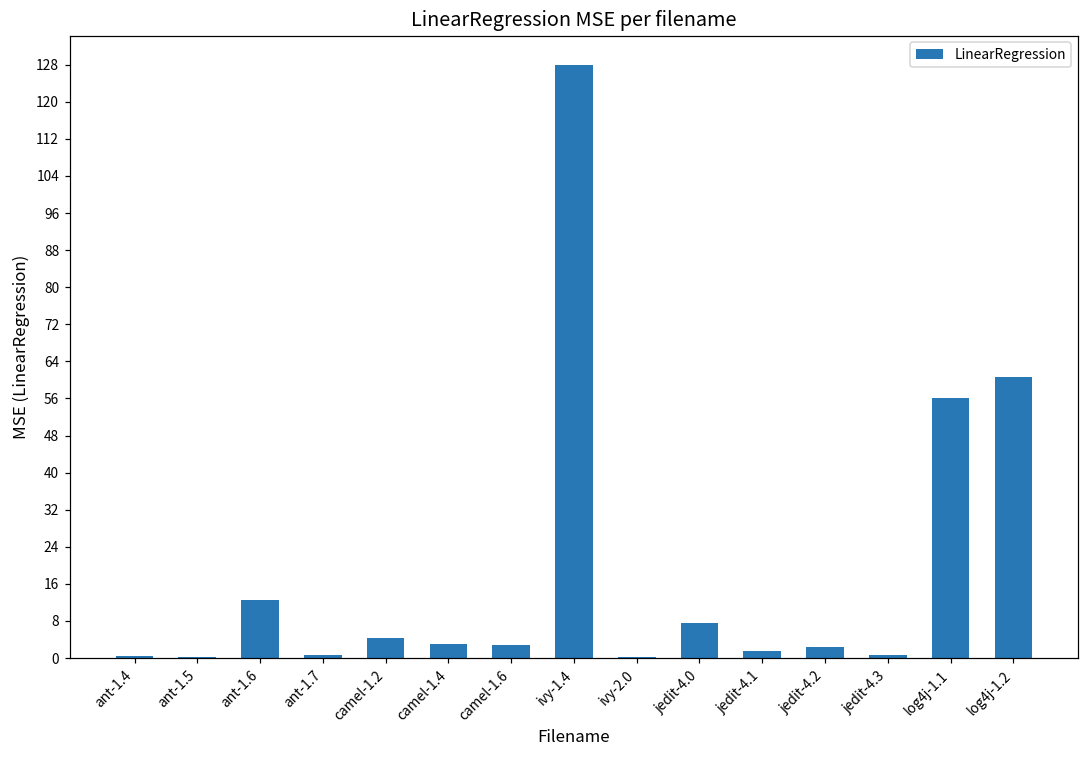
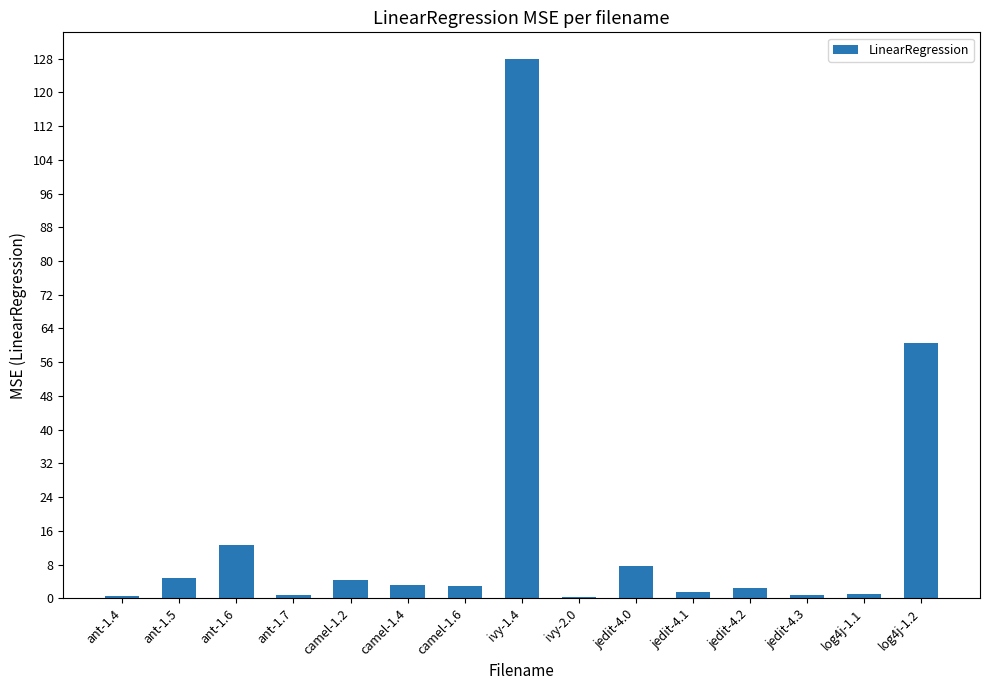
ant-1.5: 0 -> 5
log4j-1.1: 56 -> 1
